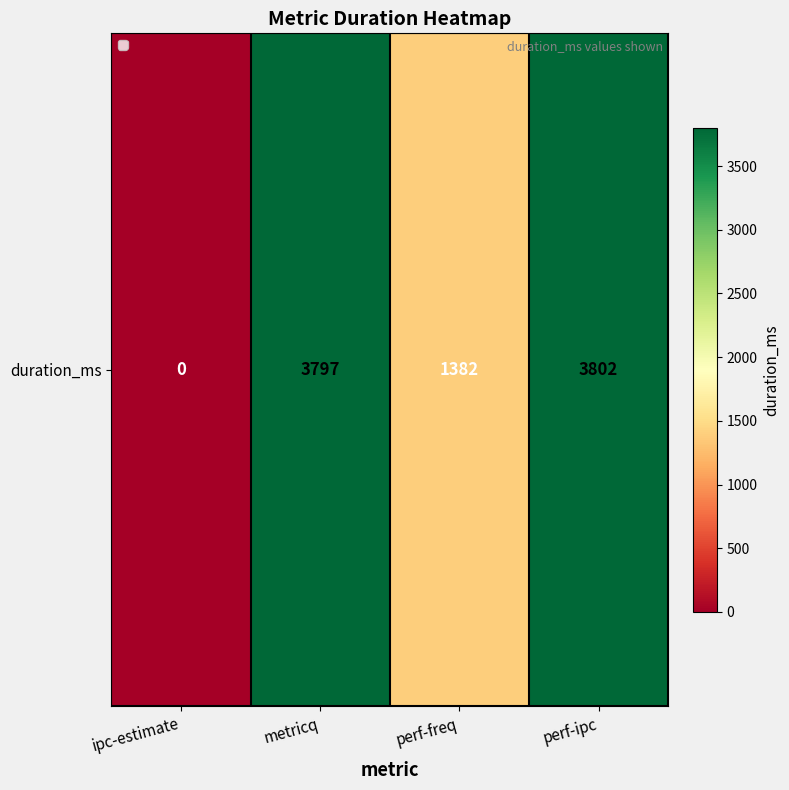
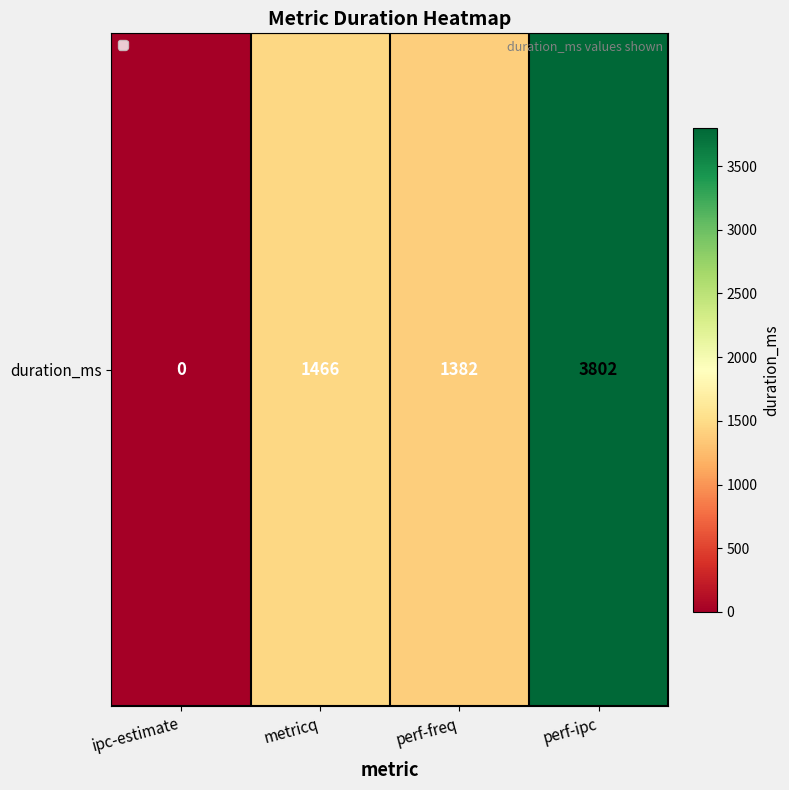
duration_ms, metricq: 3797 -> 1466
